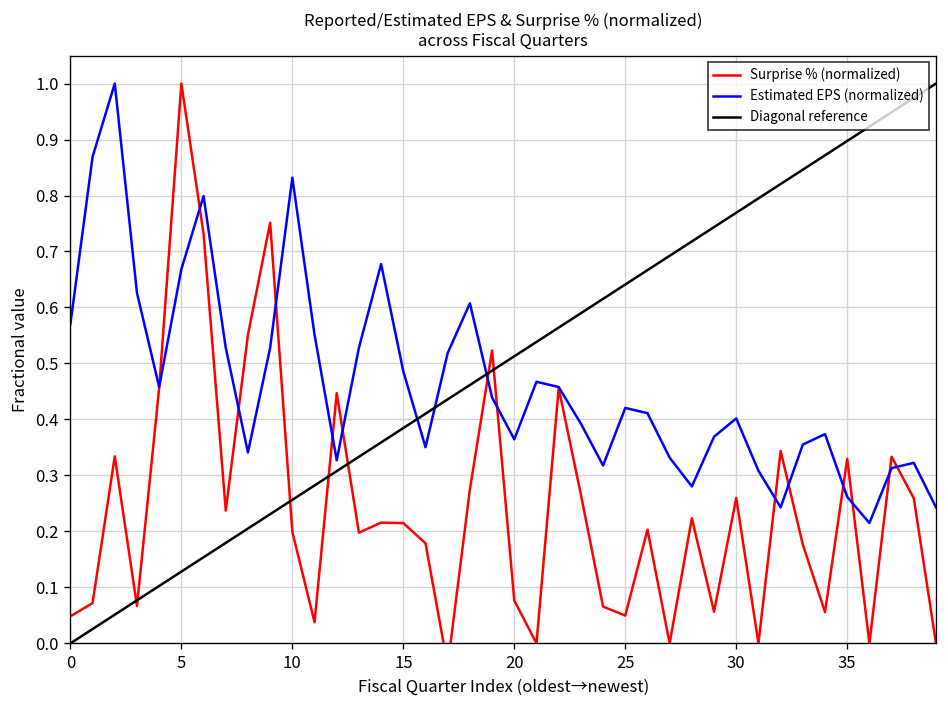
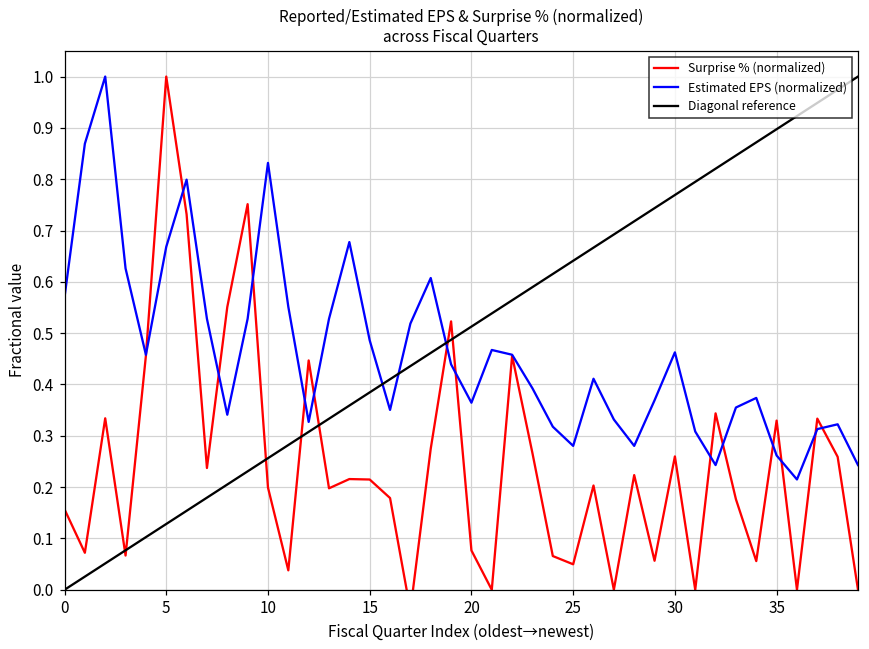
Surprise % (normalized), 0: 0.05 -> 0.16
Estimated EPS (normalized), 25: 0.42 -> 0.28
Estimated EPS (normalized), 30: 0.40 -> 0.46
